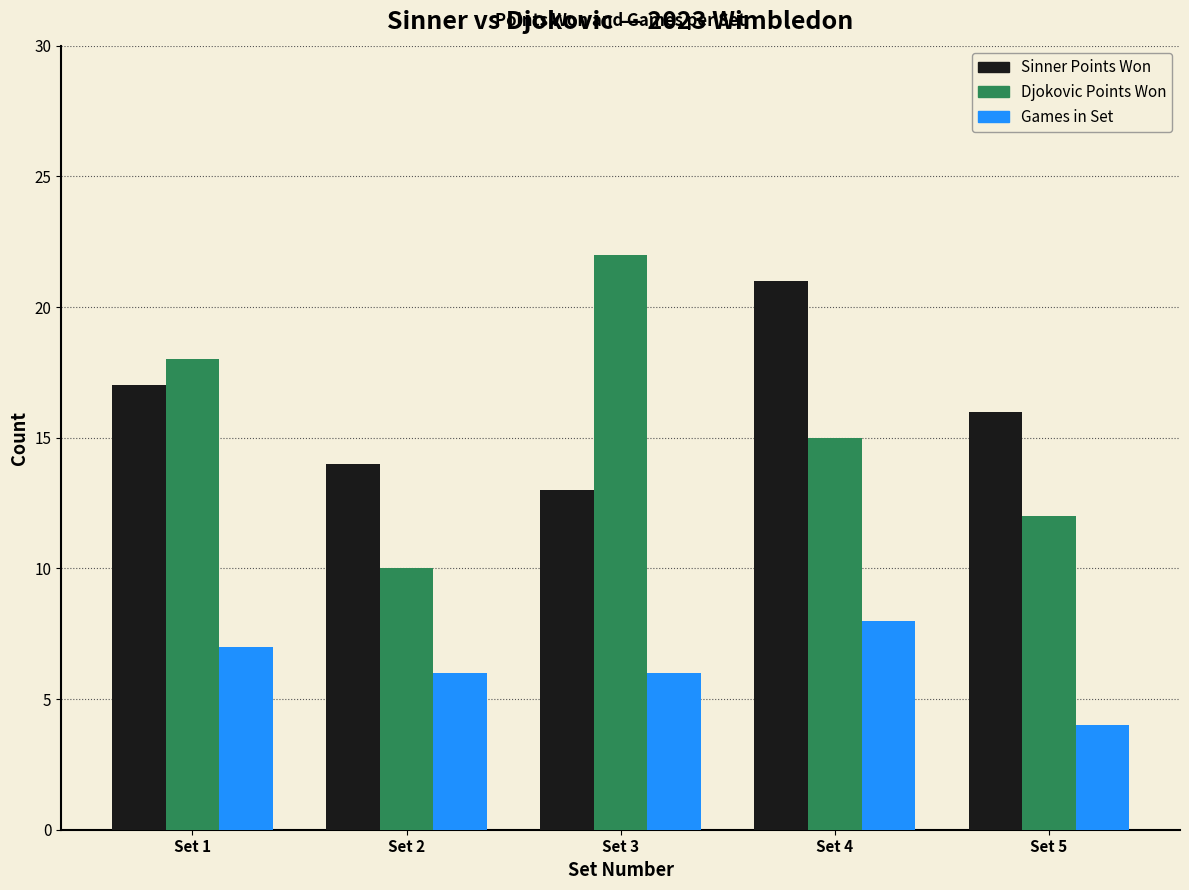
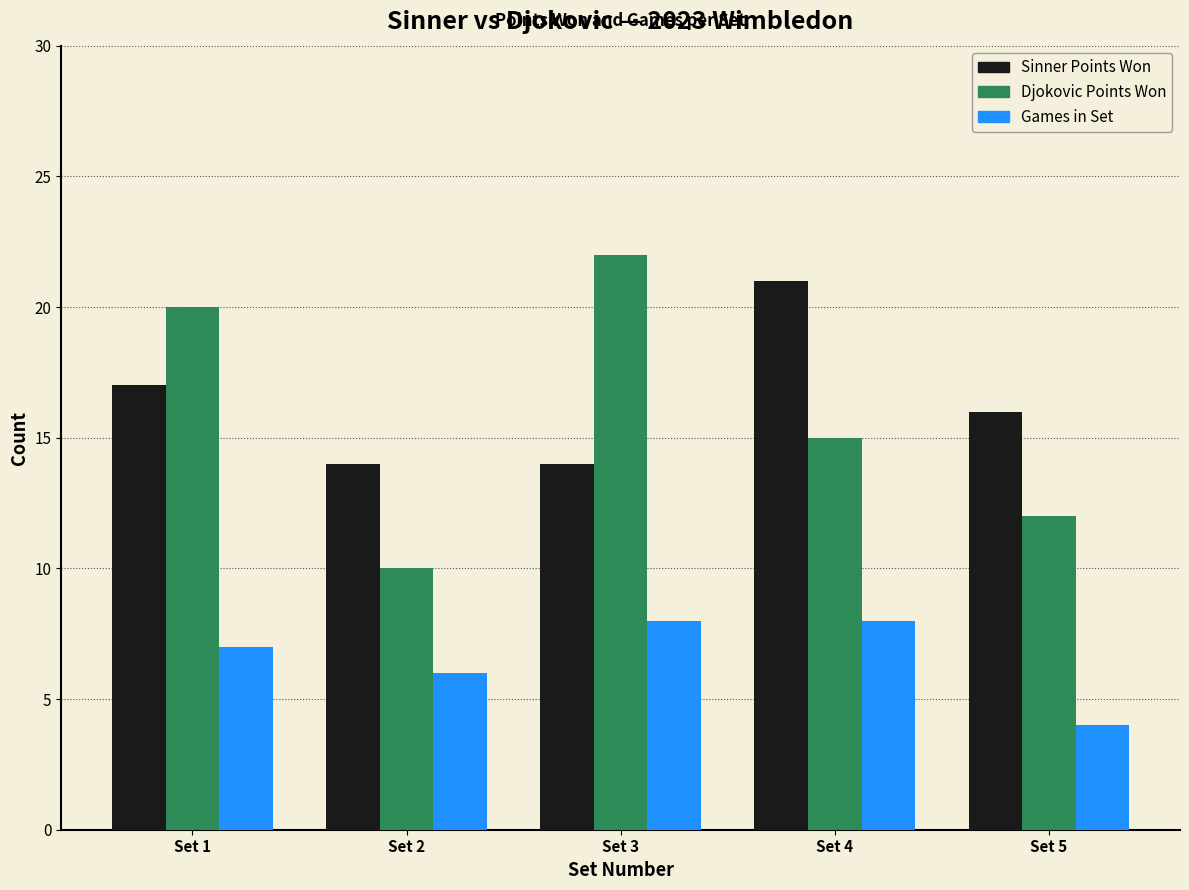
Djokovic Points Won, Set 1: 18 -> 20
Sinner Points Won, Set 3: 13 -> 14
Games in Set, Set 3: 6 -> 8
